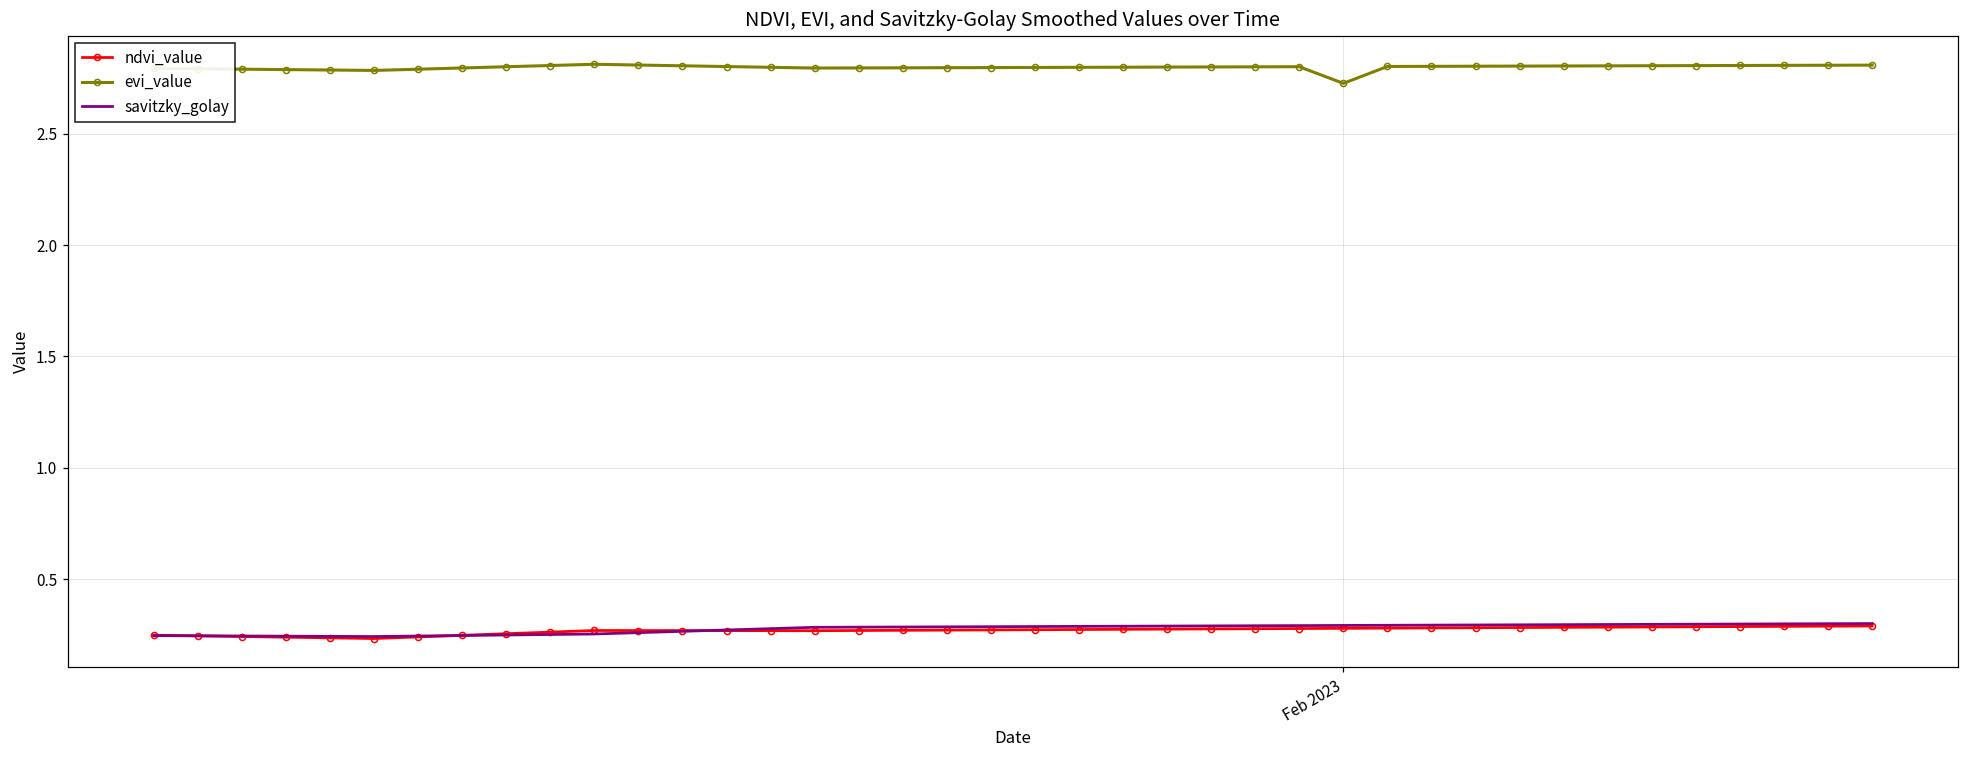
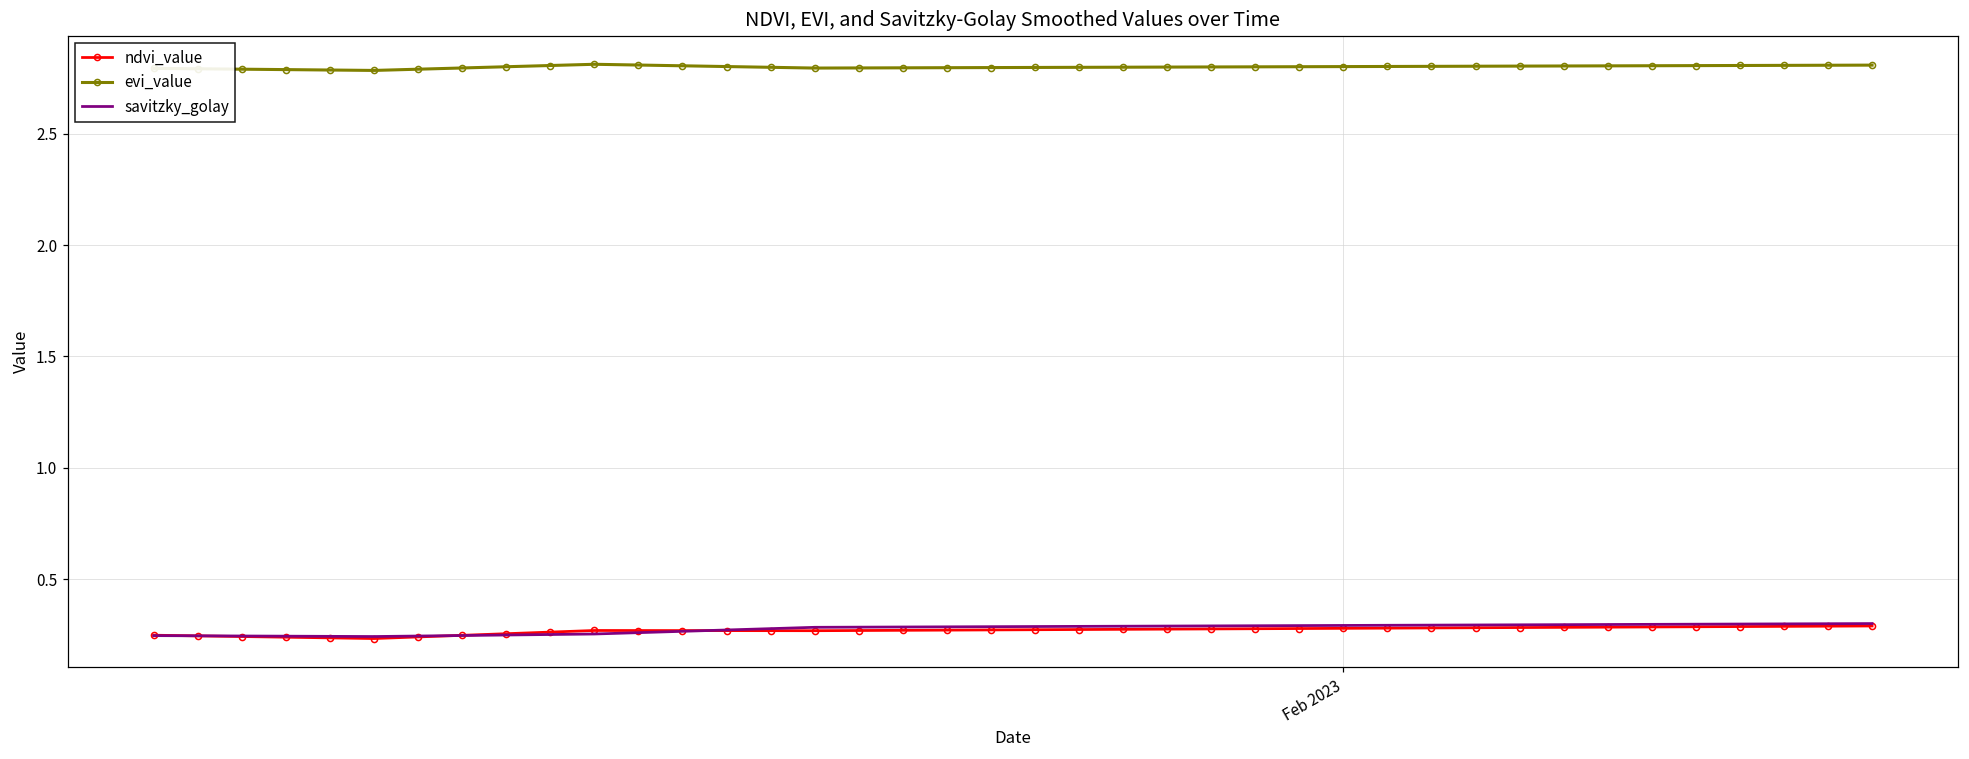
evi_value, Feb 2023: 2.73 -> 2.80
